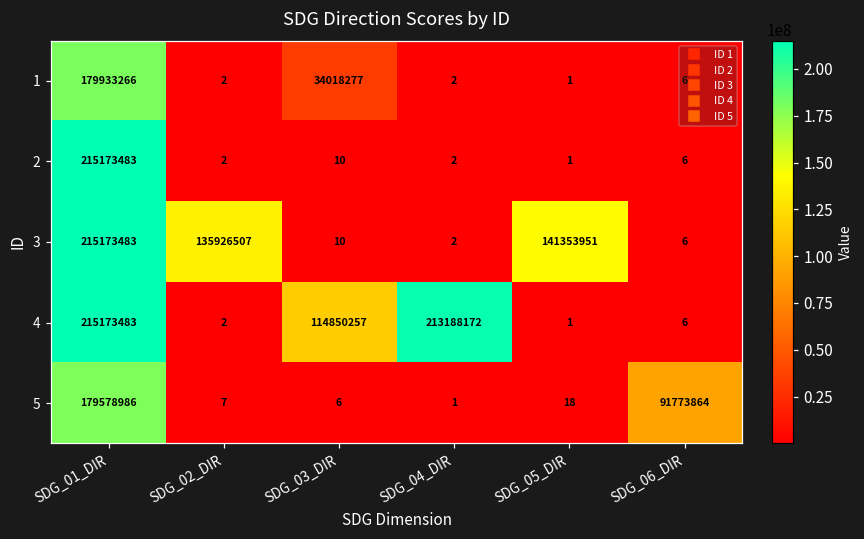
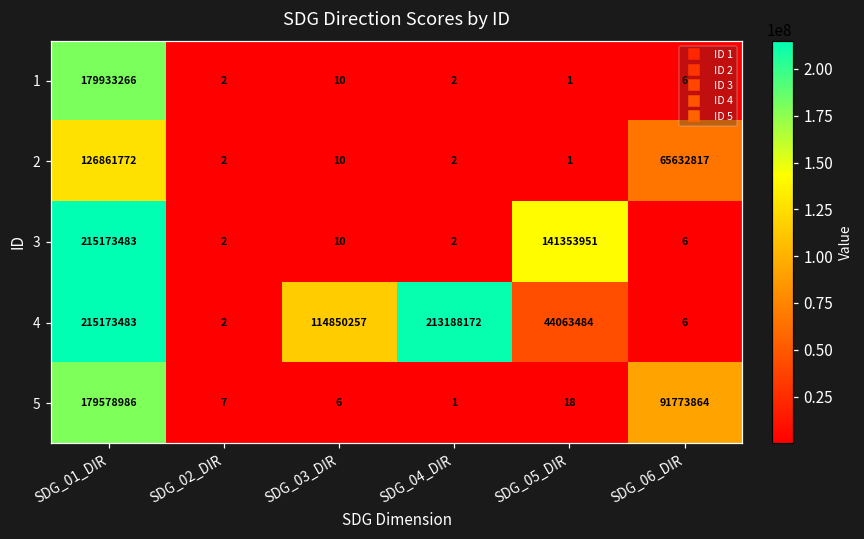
1, SDG_03_DIR: 34018277 -> 10
2, SDG_01_DIR: 215173483 -> 126861772
2, SDG_06_DIR: 6 -> 65632817
3, SDG_02_DIR: 135926507 -> 2
4, SDG_05_DIR: 1 -> 44063484
